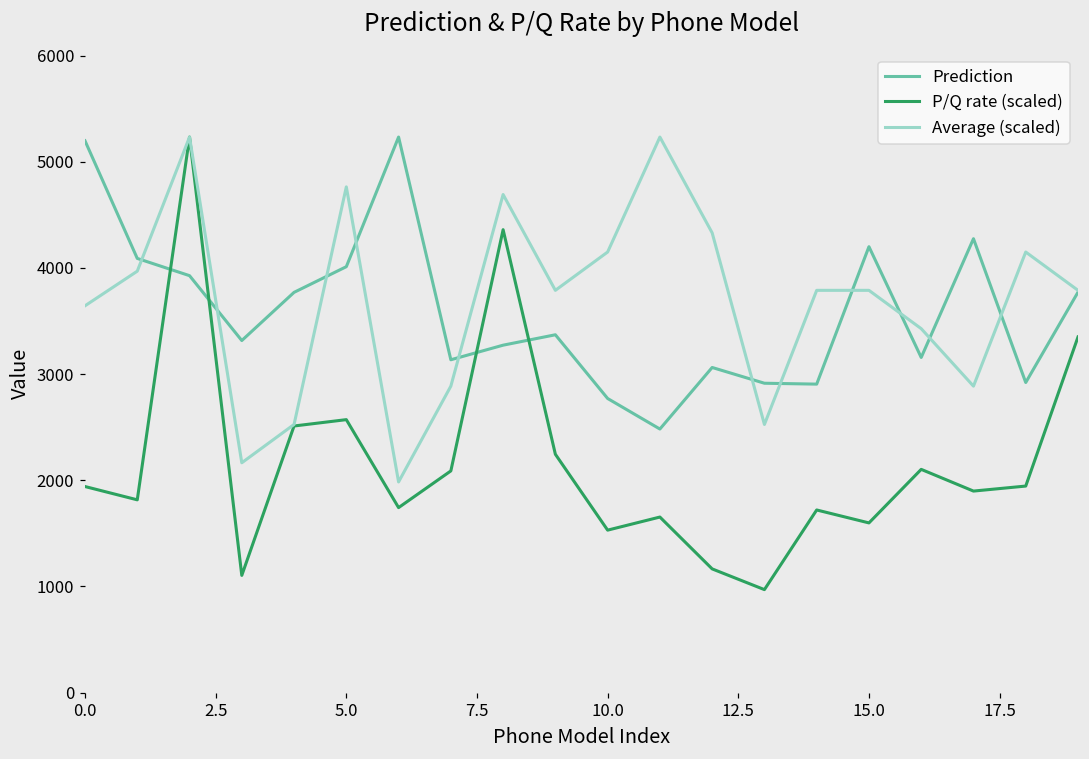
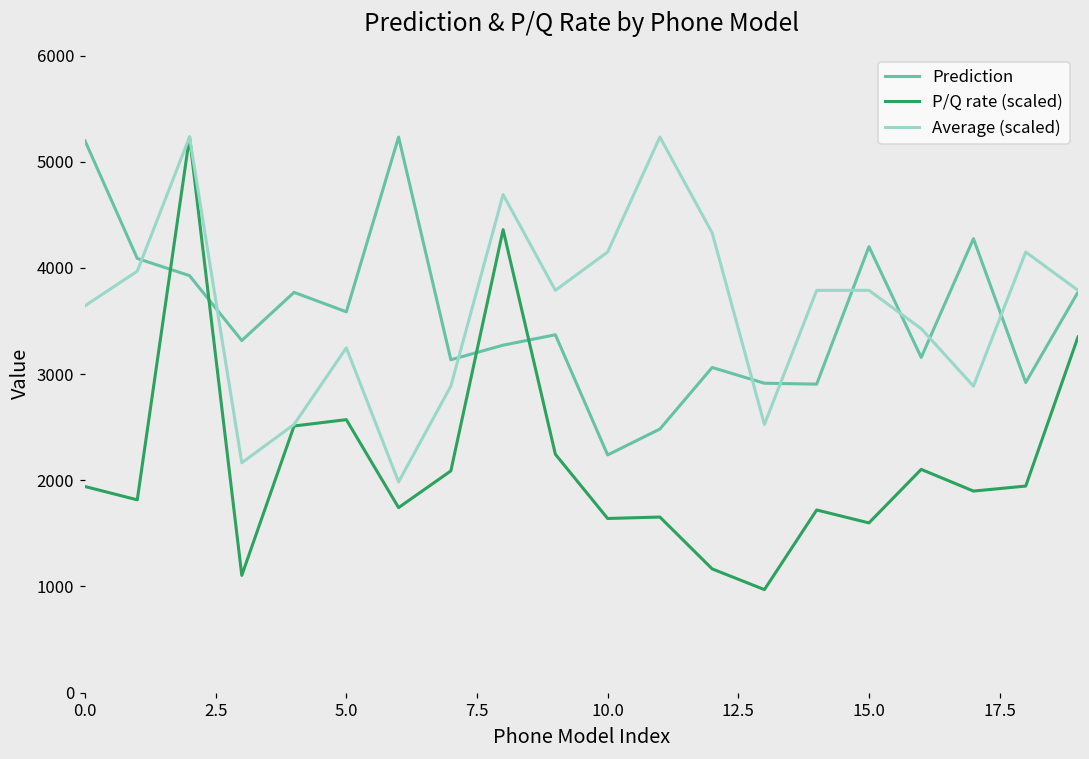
Prediction, 5.0: 4000 -> 3600
Average (scaled), 5.0: 4800 -> 3200
Prediction, 10.0: 2800 -> 2200
P/Q rate (scaled), 10.0: 1500 -> 1600
